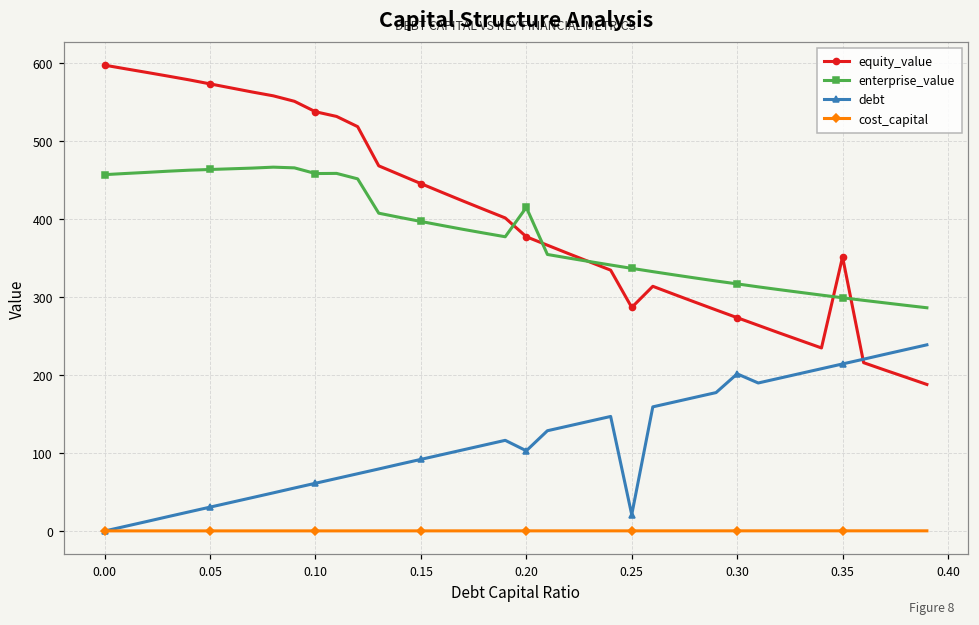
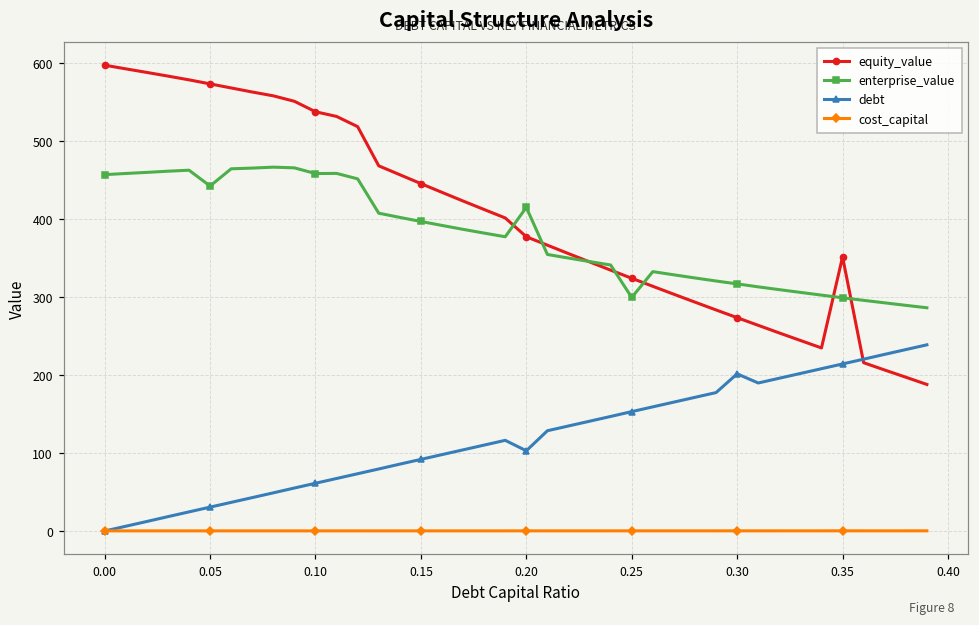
enterprise_value, 0.05: 460 -> 440
equity_value, 0.25: 290 -> 320
enterprise_value, 0.25: 340 -> 300
debt, 0.25: 20 -> 150
